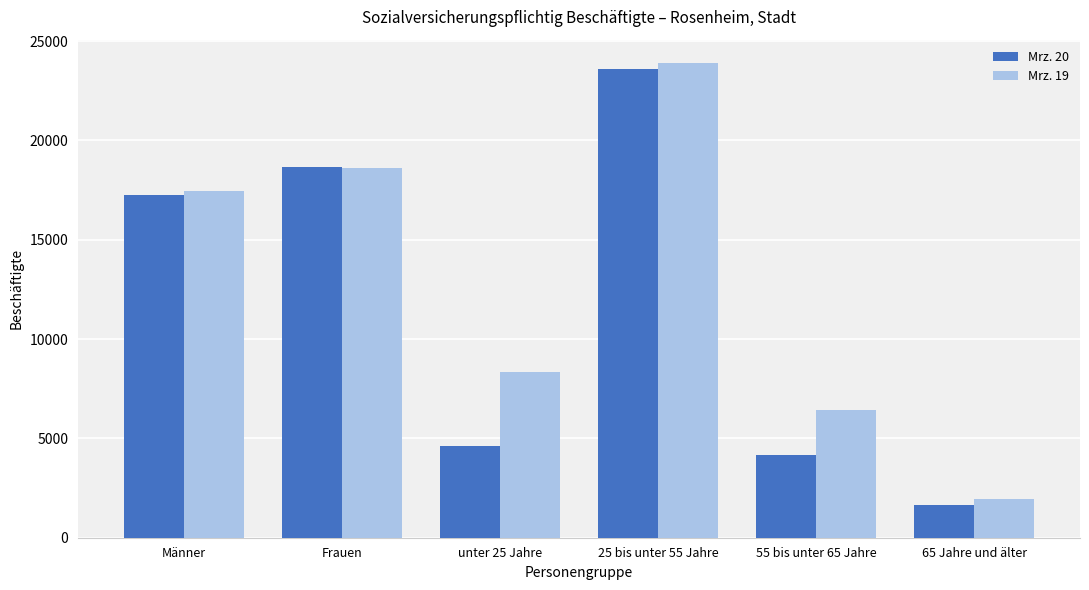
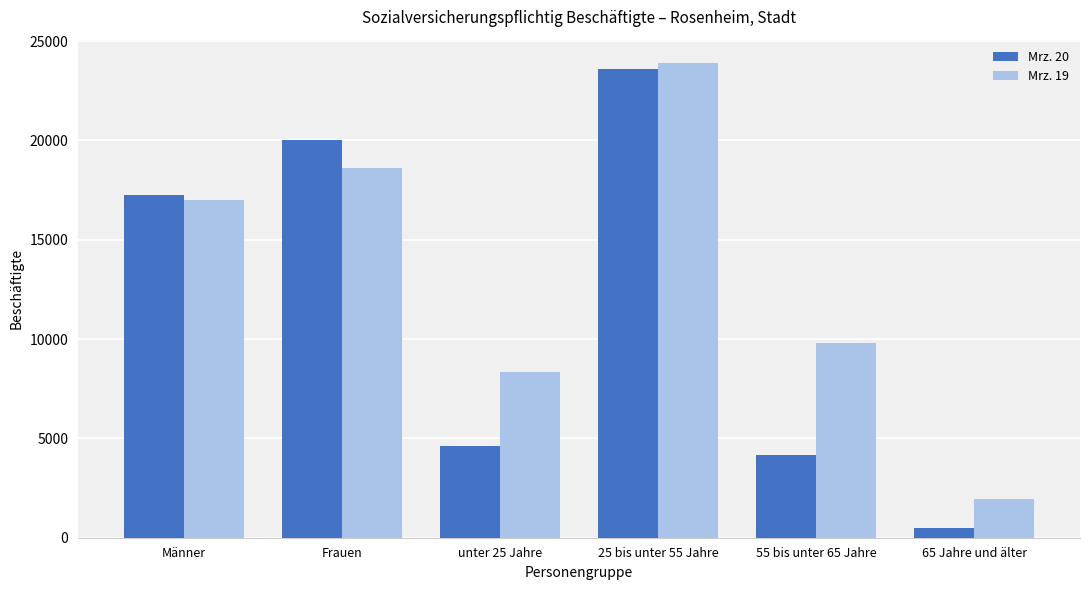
Mrz. 19, Männer: 17400 -> 17000
Mrz. 20, Frauen: 18600 -> 20000
Mrz. 19, 55 bis unter 65 Jahre: 6400 -> 9800
Mrz. 20, 65 Jahre und älter: 1700 -> 500
